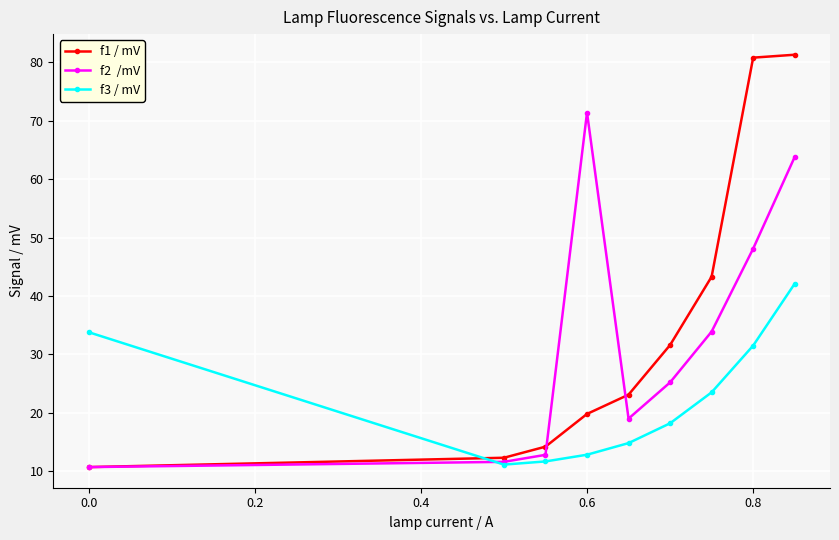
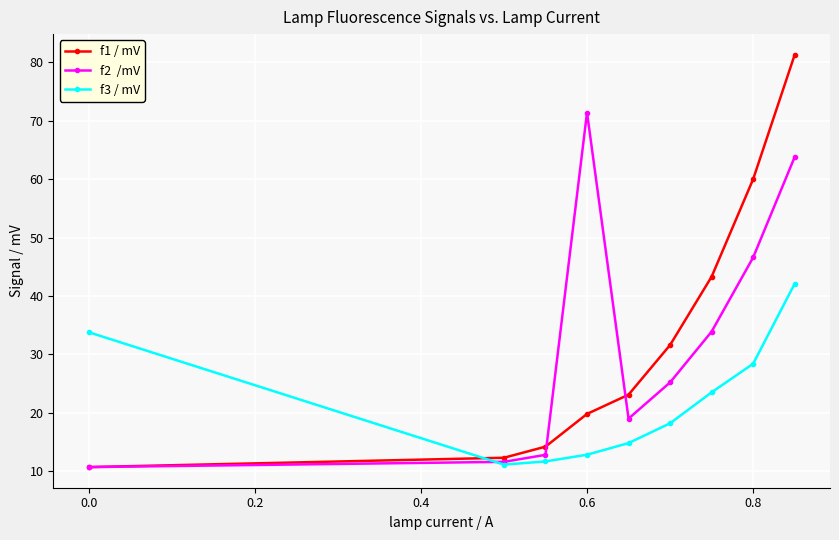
f1 / mV, 0.8: 81 -> 60
f2 /mV, 0.8: 48 -> 47
f3 / mV, 0.8: 32 -> 28
